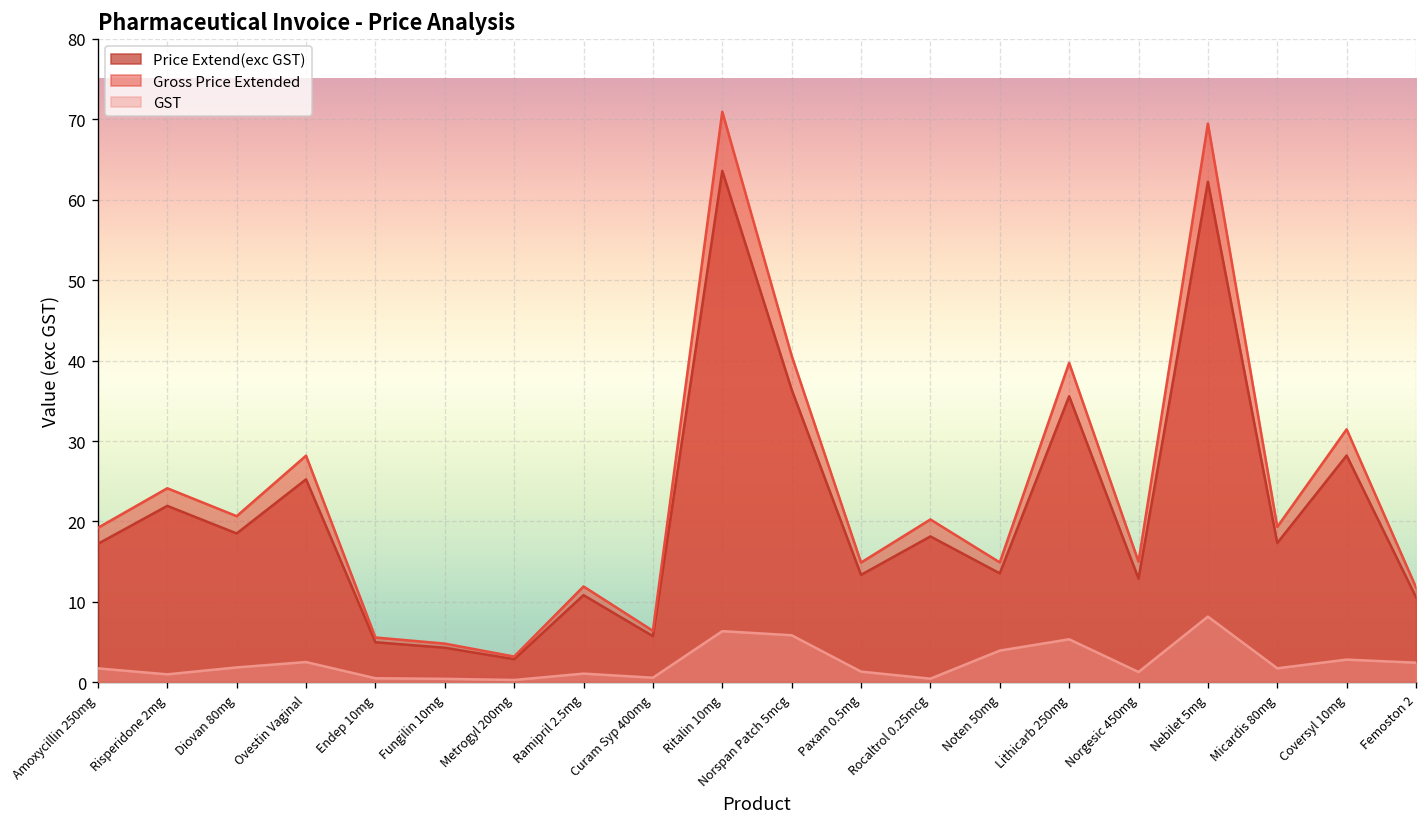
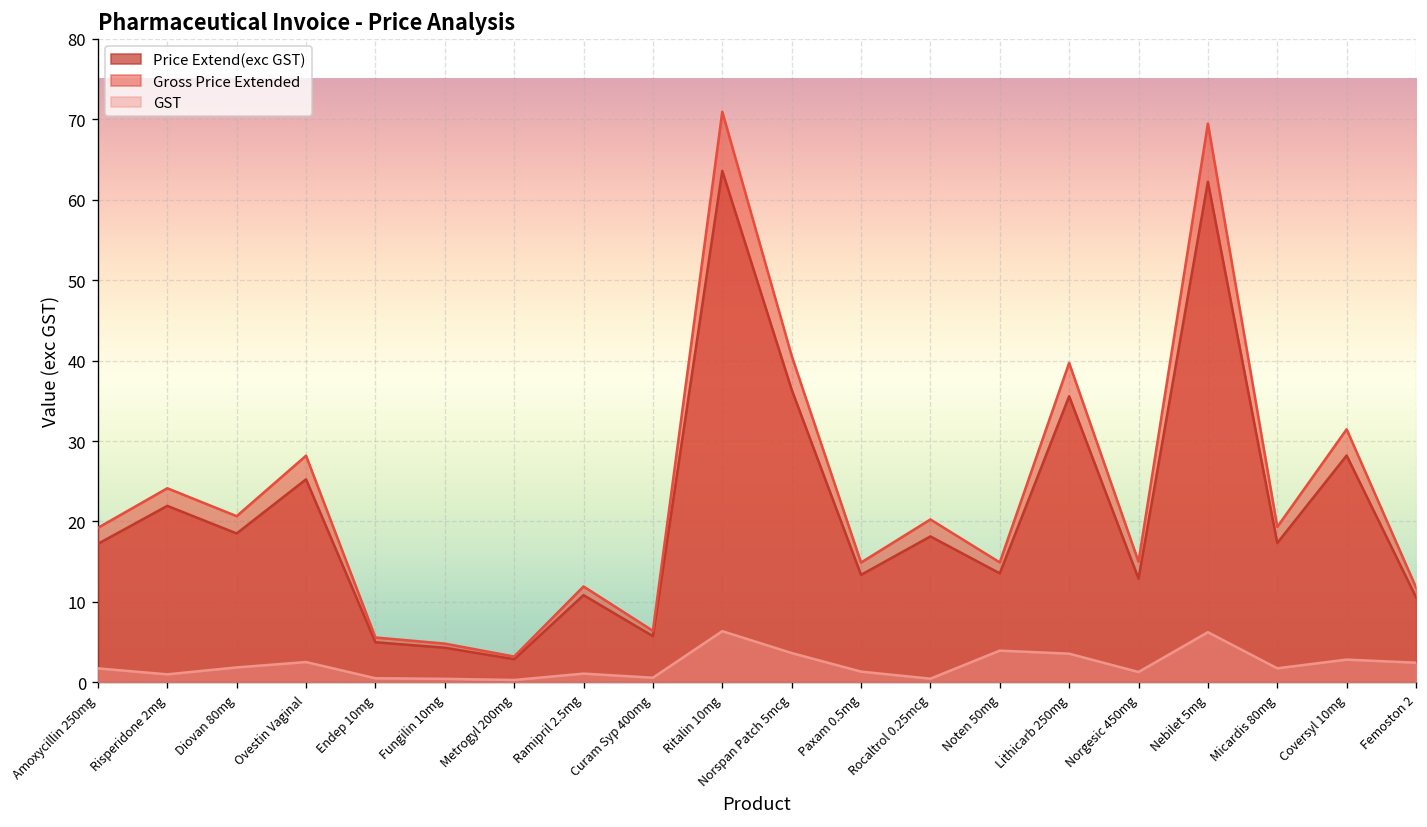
GST, Norspan Patch 5mcg: 6 -> 4
GST, Lithicarb 250mg: 5 -> 4
GST, Nebilet 5mg: 8 -> 6
